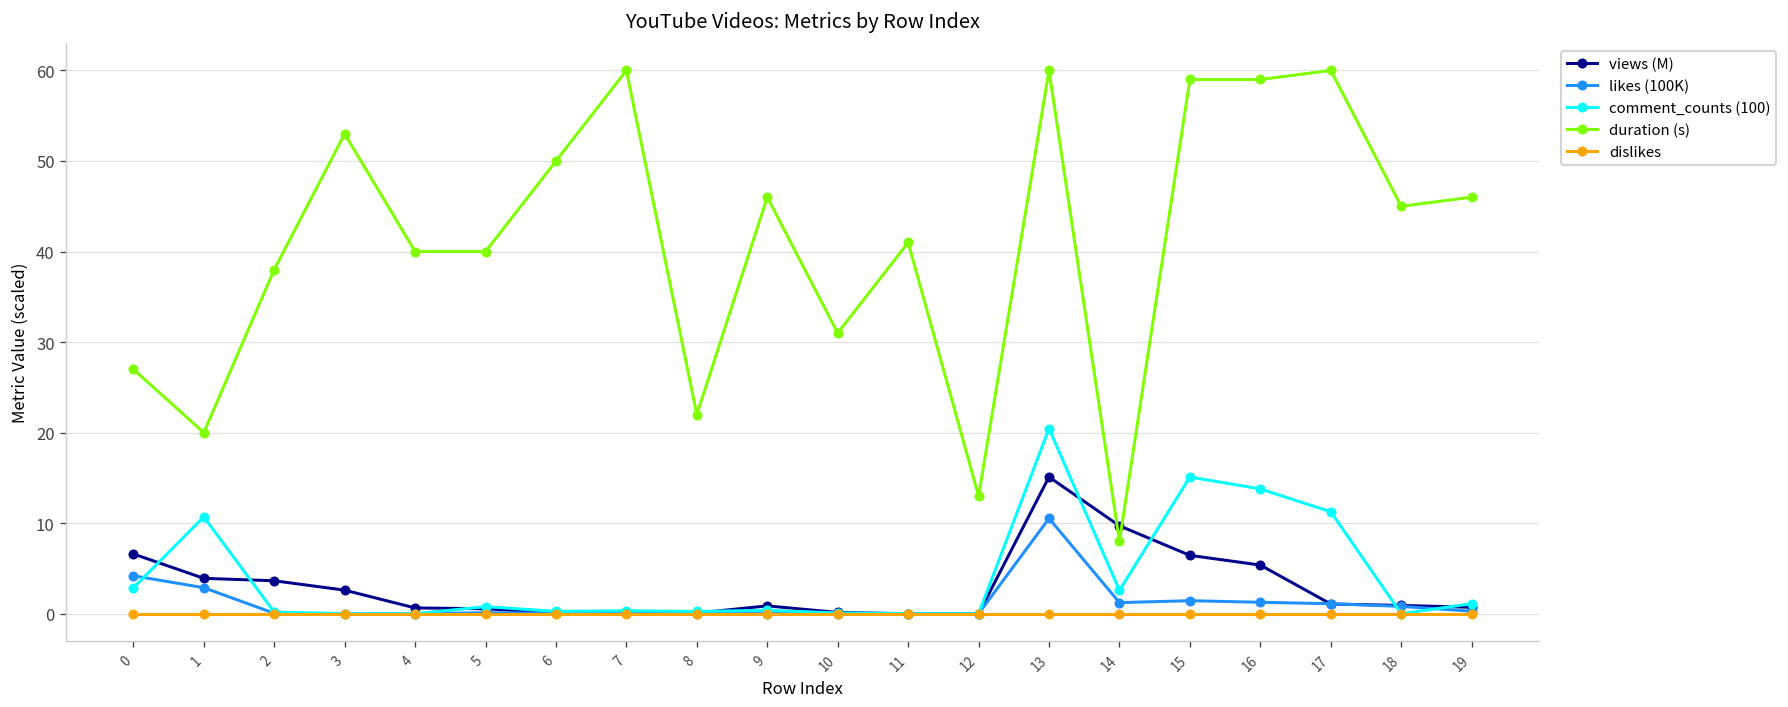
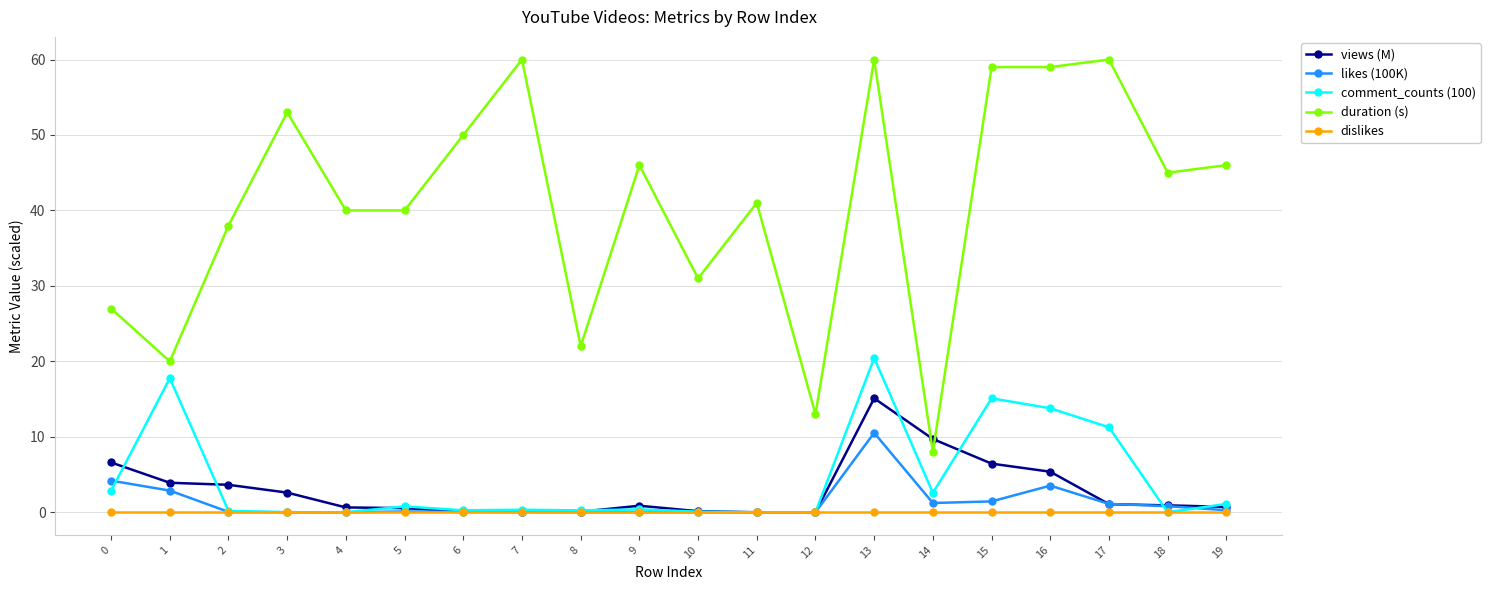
comment_counts (100), 1: 11 -> 18
likes (100K), 16: 1 -> 4
